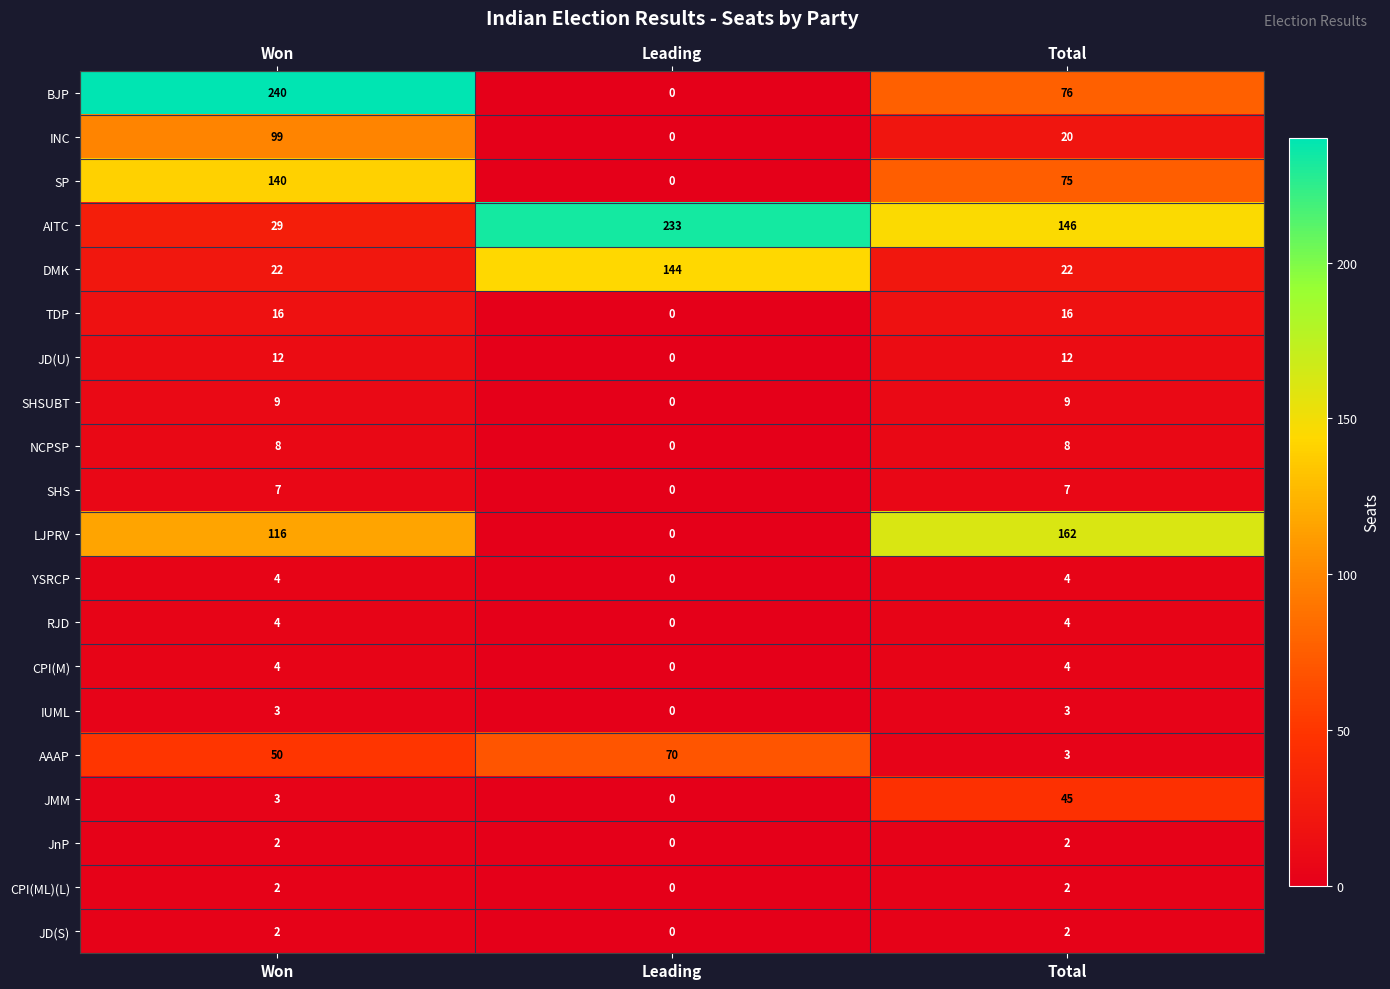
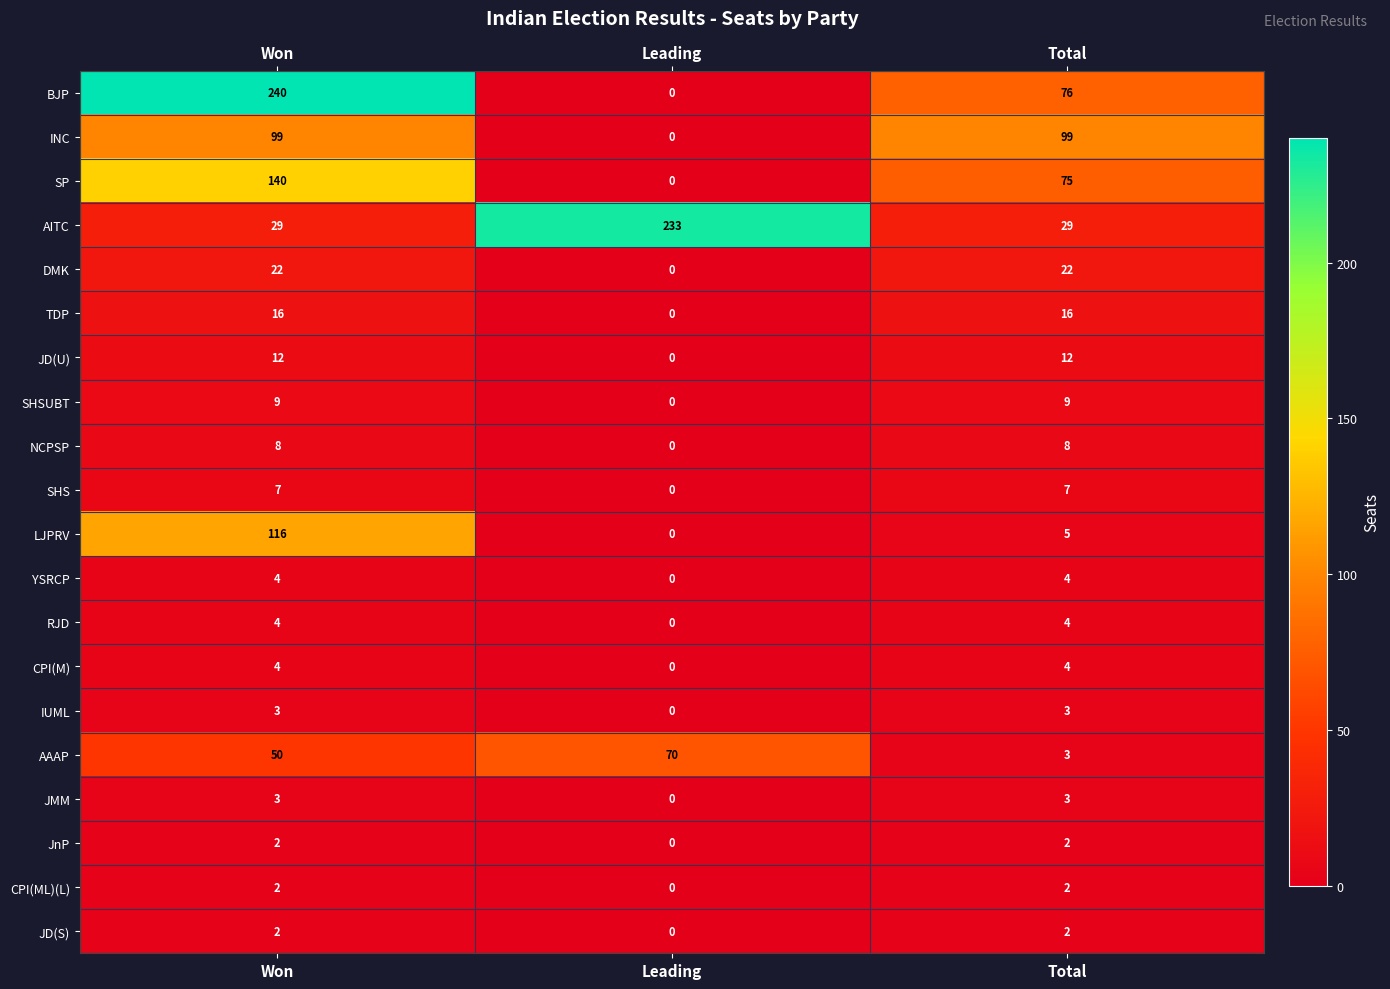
INC, Total: 20 -> 99
AITC, Total: 146 -> 29
DMK, Leading: 144 -> 0
LJPRV, Total: 162 -> 5
JMM, Total: 45 -> 3
